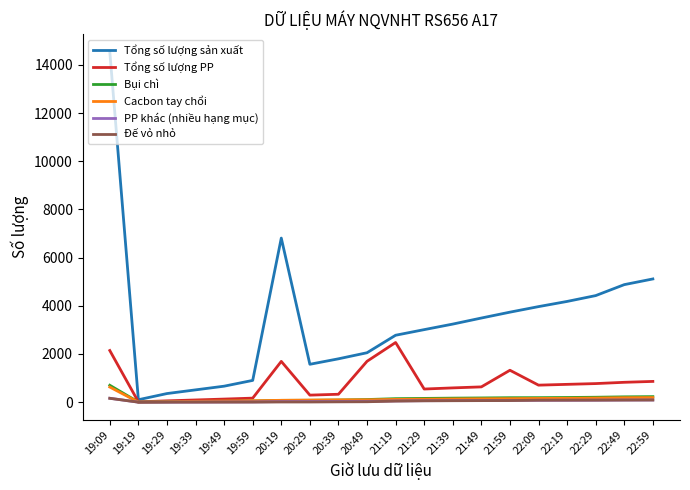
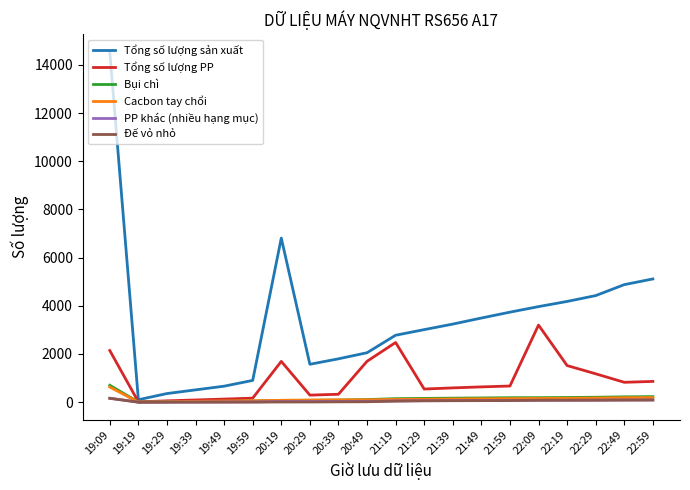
Tổng số lượng PP, 21:59: 1300 -> 700
Tổng số lượng PP, 22:09: 700 -> 3200
Tổng số lượng PP, 22:19: 700 -> 1500
Tổng số lượng PP, 22:29: 800 -> 1200
